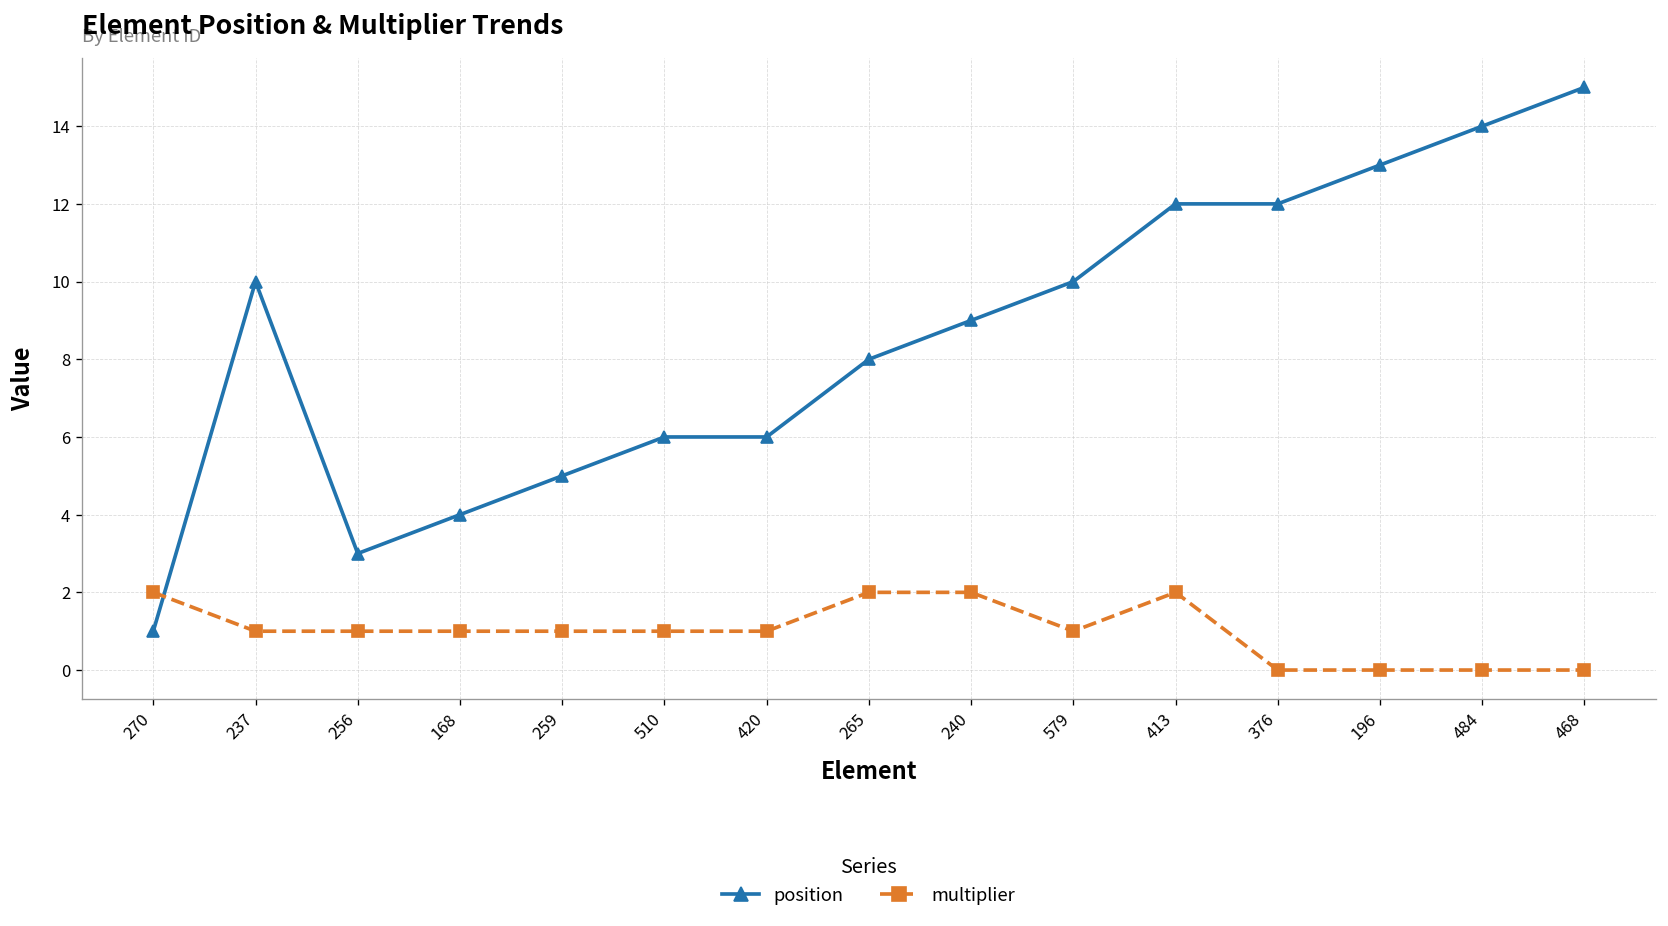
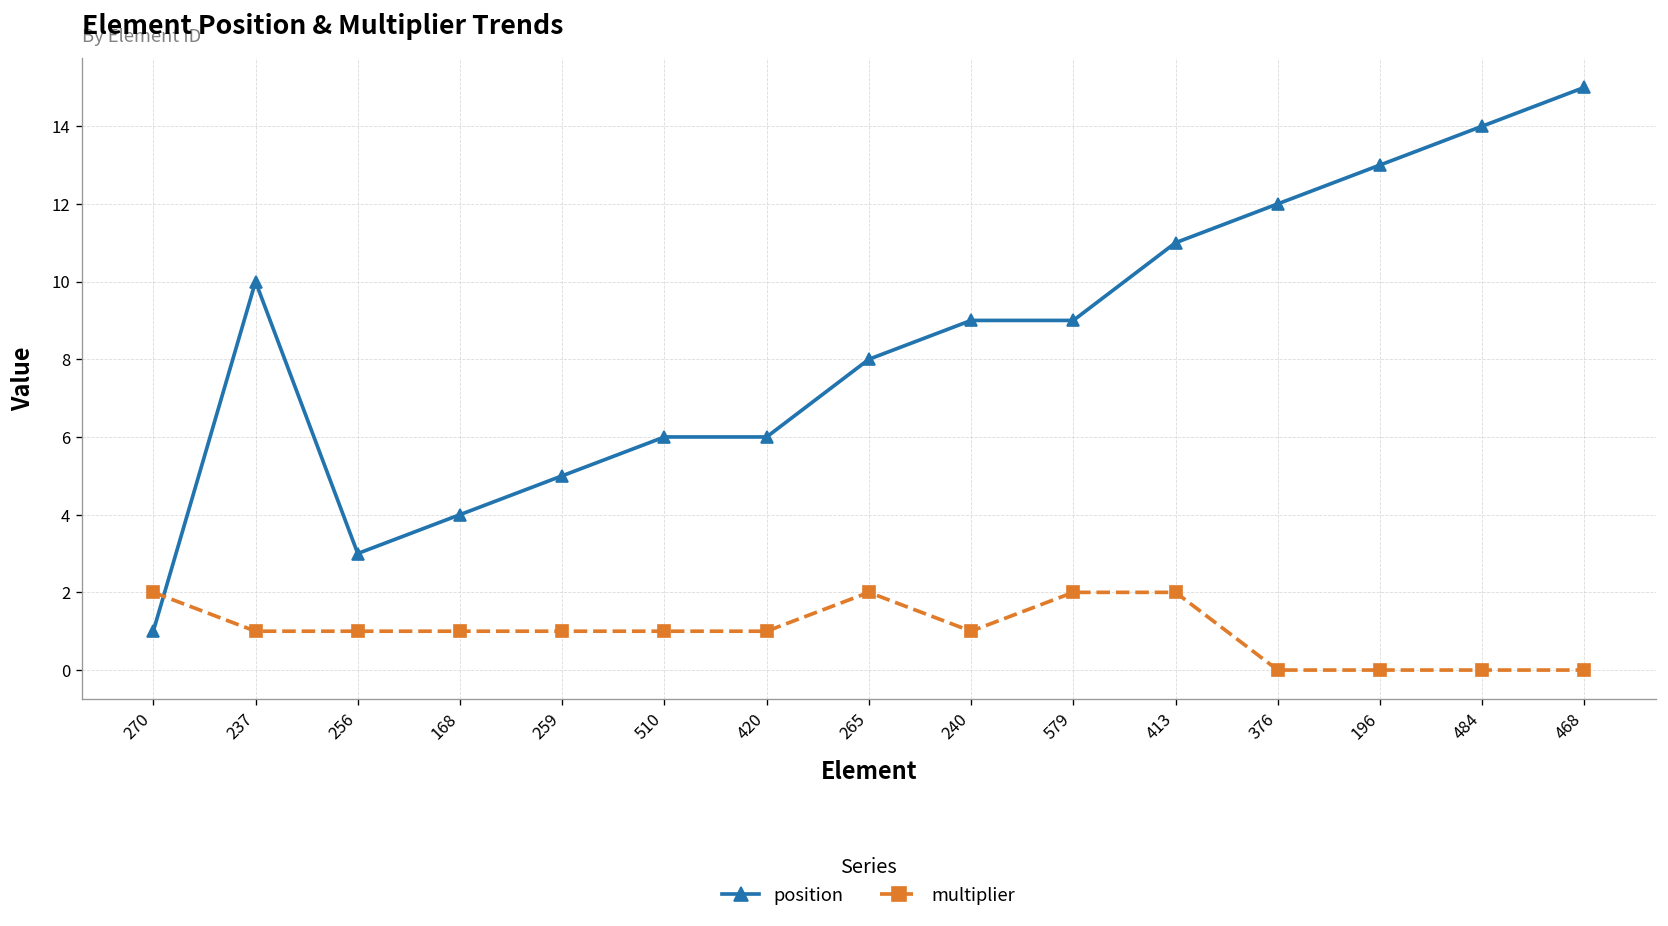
multiplier, 240: 2 -> 1
position, 579: 10 -> 9
multiplier, 579: 1 -> 2
position, 413: 12 -> 11
